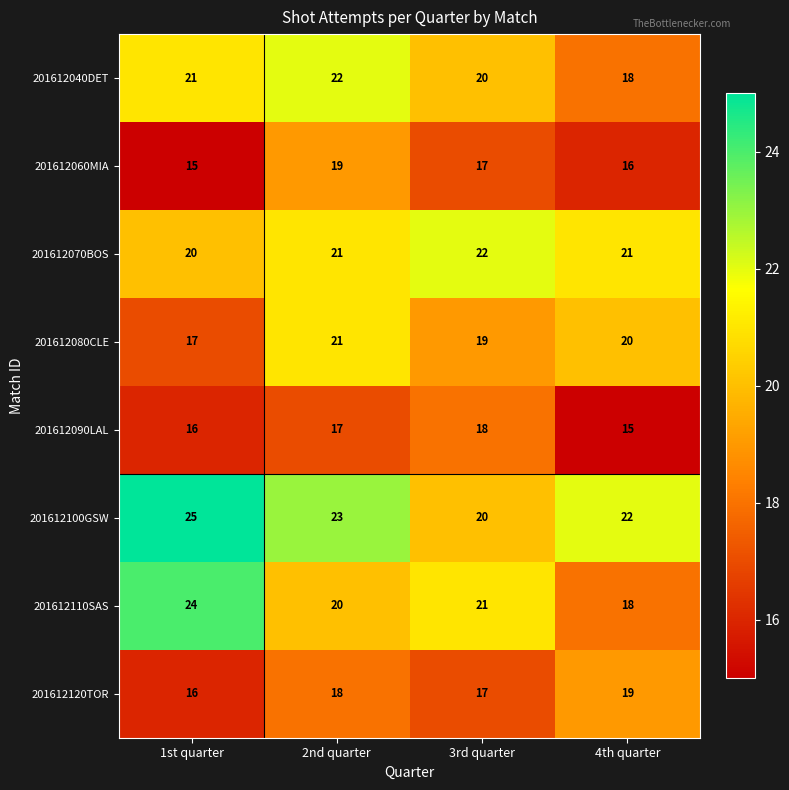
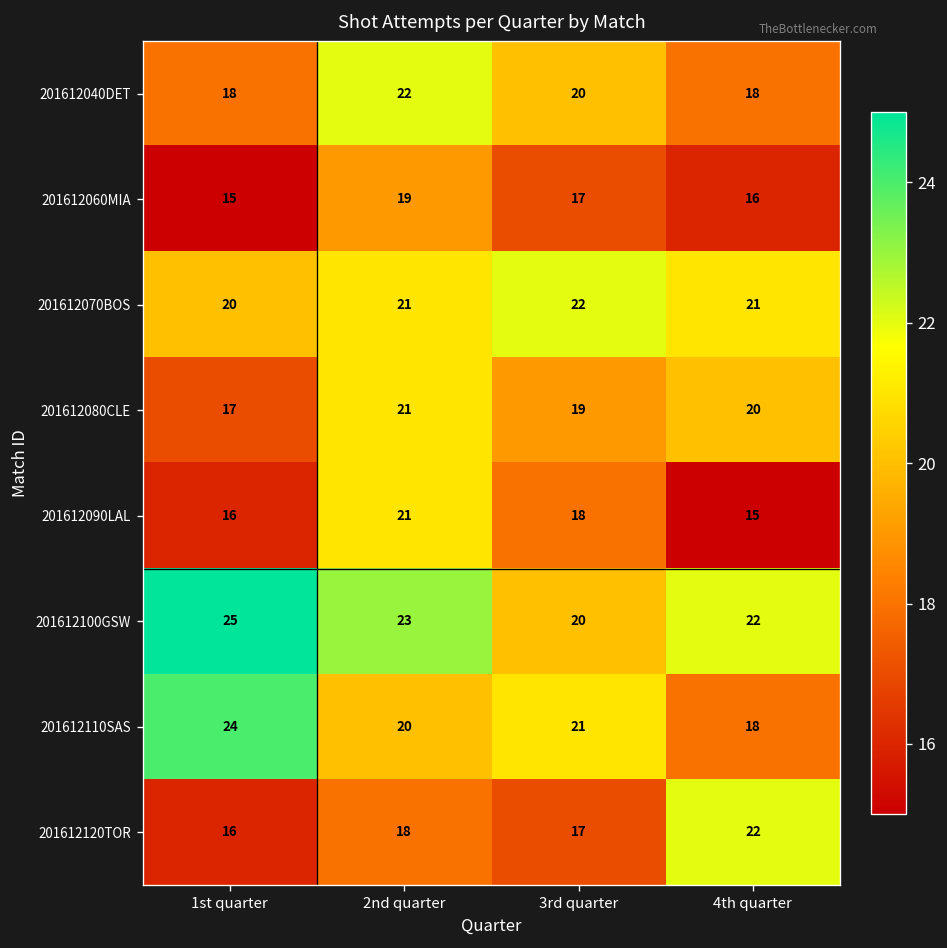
201612040DET, 1st quarter: 21 -> 18
201612090LAL, 2nd quarter: 17 -> 21
201612120TOR, 4th quarter: 19 -> 22
